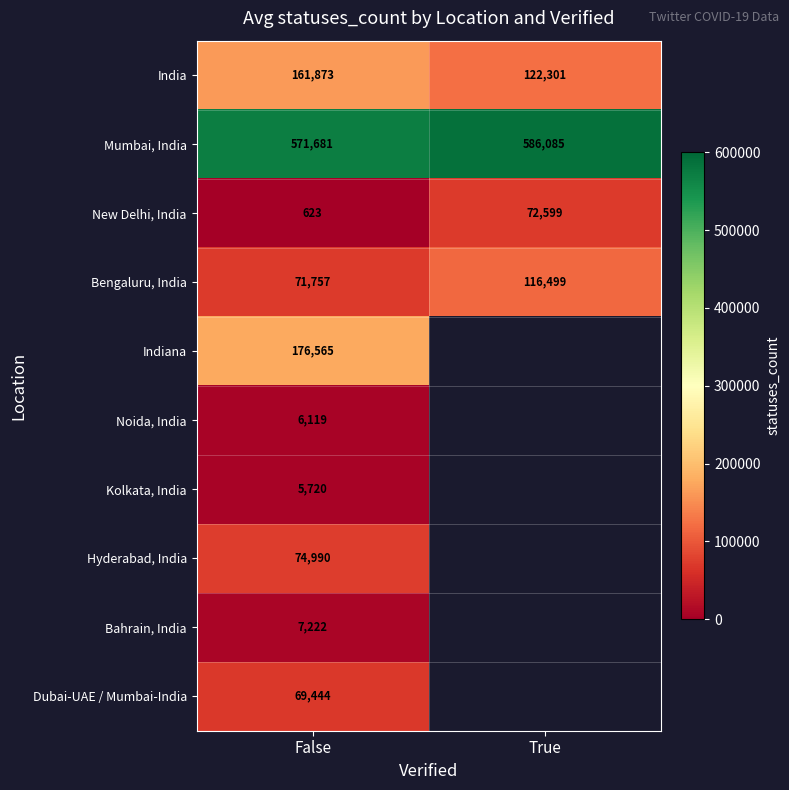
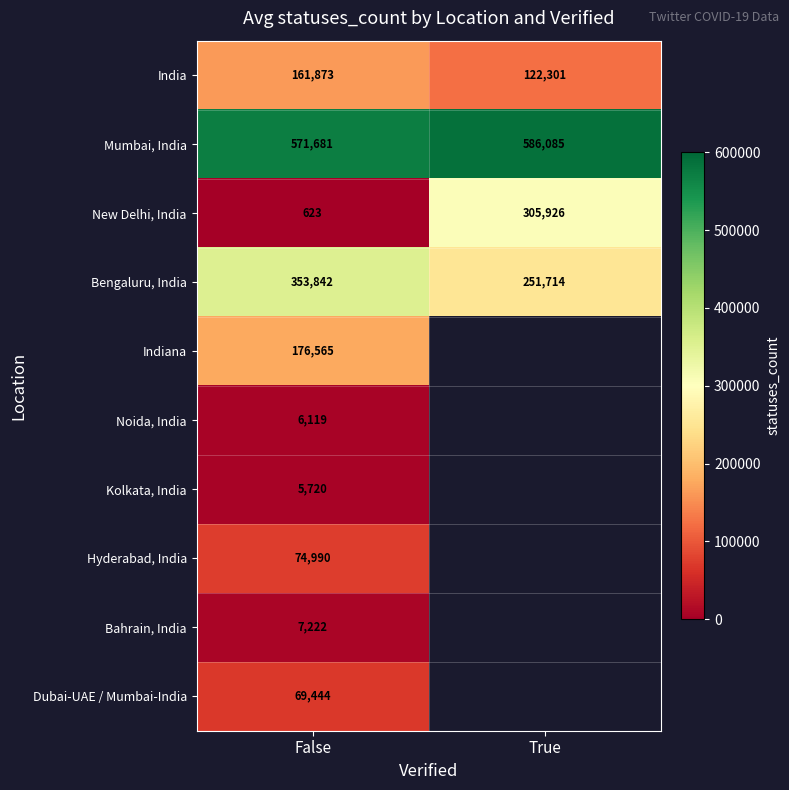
New Delhi, India, True: 72,599 -> 305,926
Bengaluru, India, False: 71,757 -> 353,842
Bengaluru, India, True: 116,499 -> 251,714
